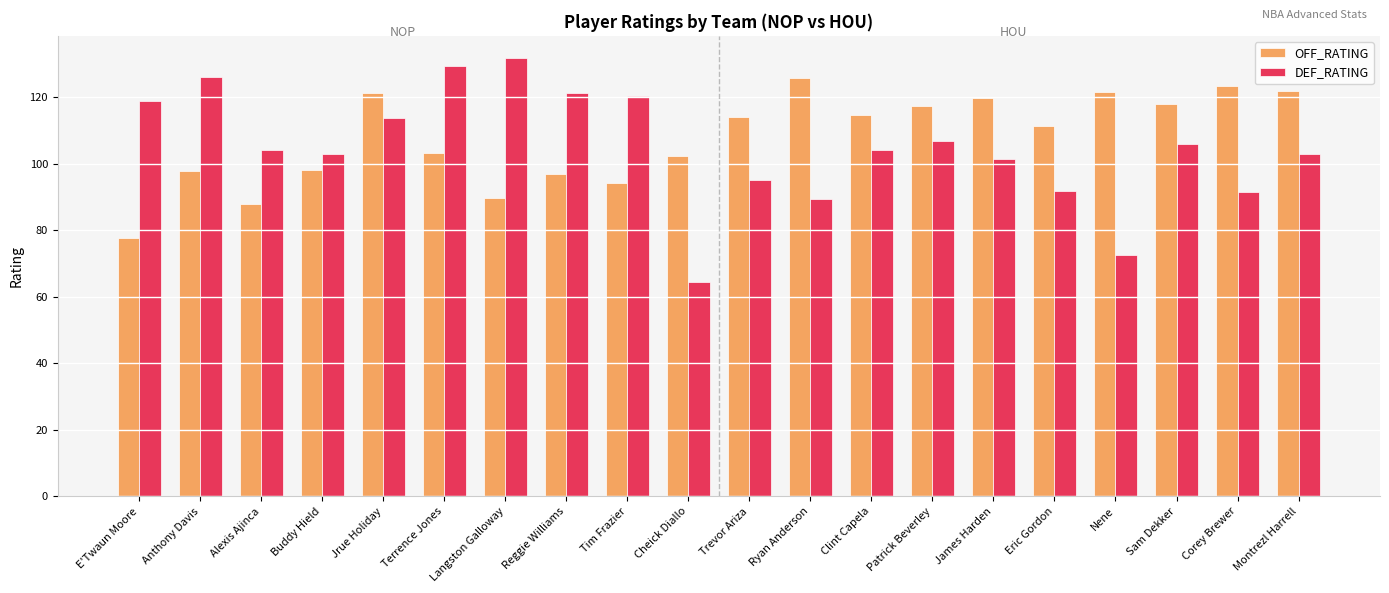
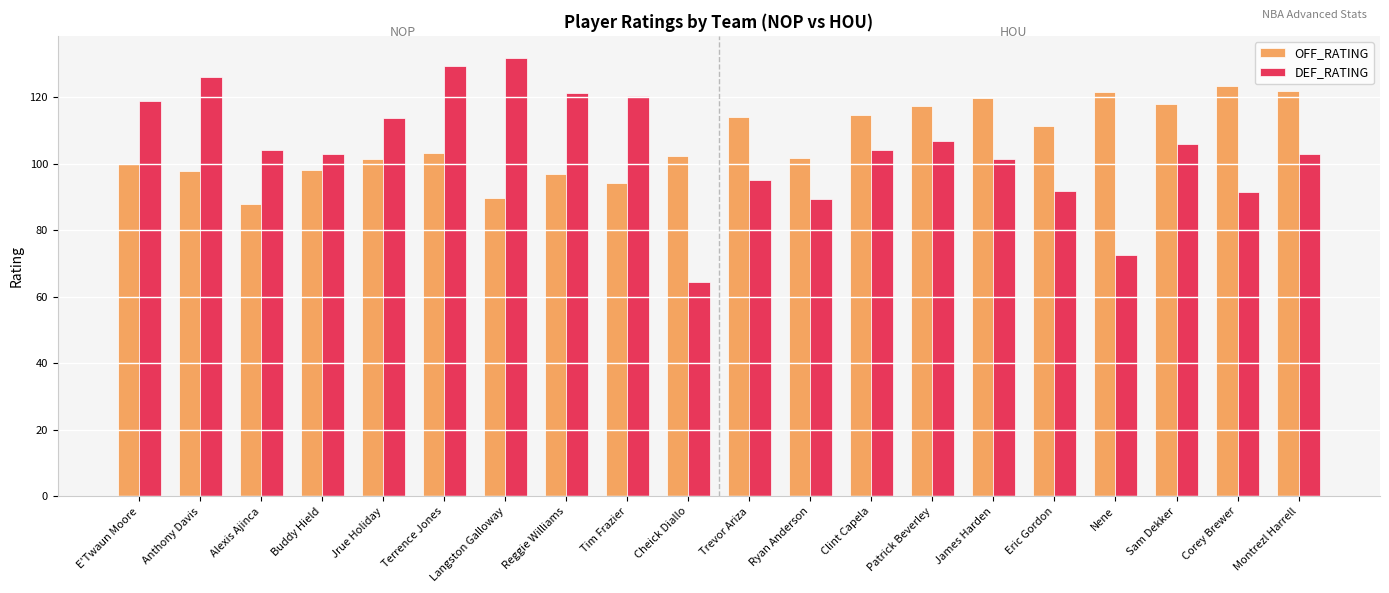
OFF_RATING, E'Twaun Moore: 78 -> 100
OFF_RATING, Jrue Holiday: 121 -> 101
OFF_RATING, Ryan Anderson: 126 -> 102
